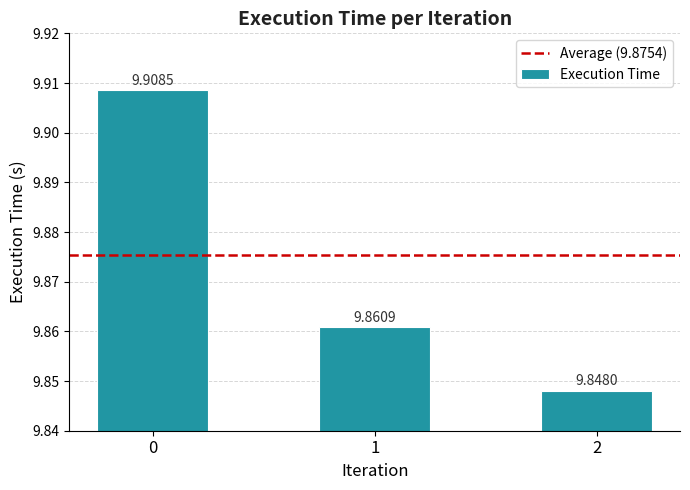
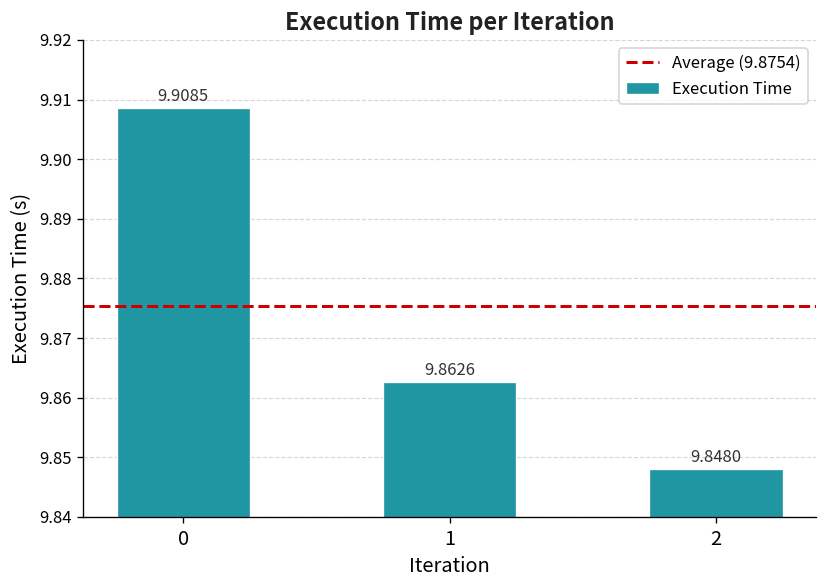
1: 9.8609 -> 9.8626
